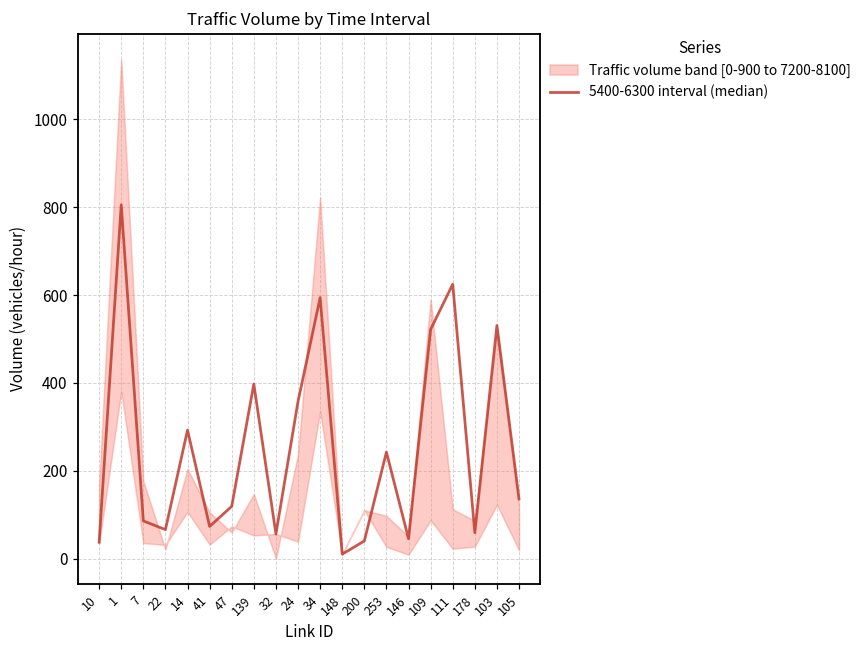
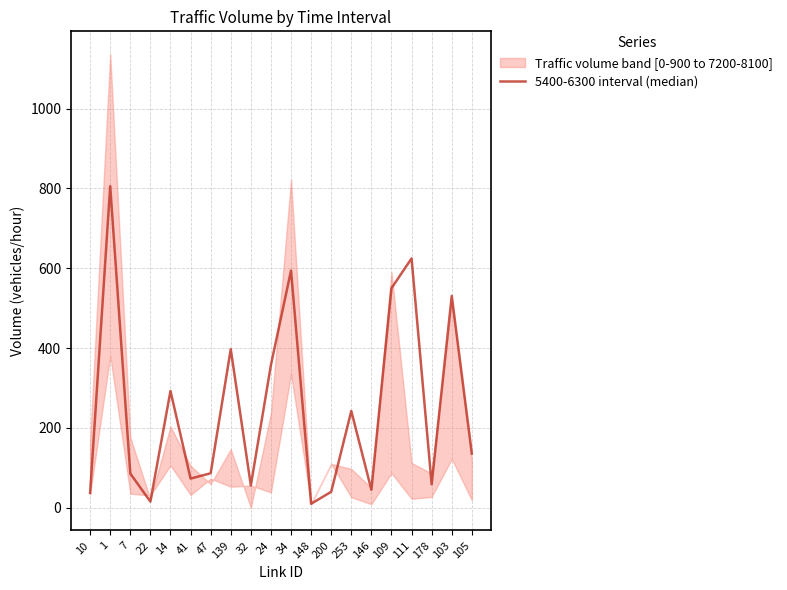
5400-6300 interval (median), 22: 70 -> 20
5400-6300 interval (median), 47: 120 -> 90
5400-6300 interval (median), 109: 520 -> 550
